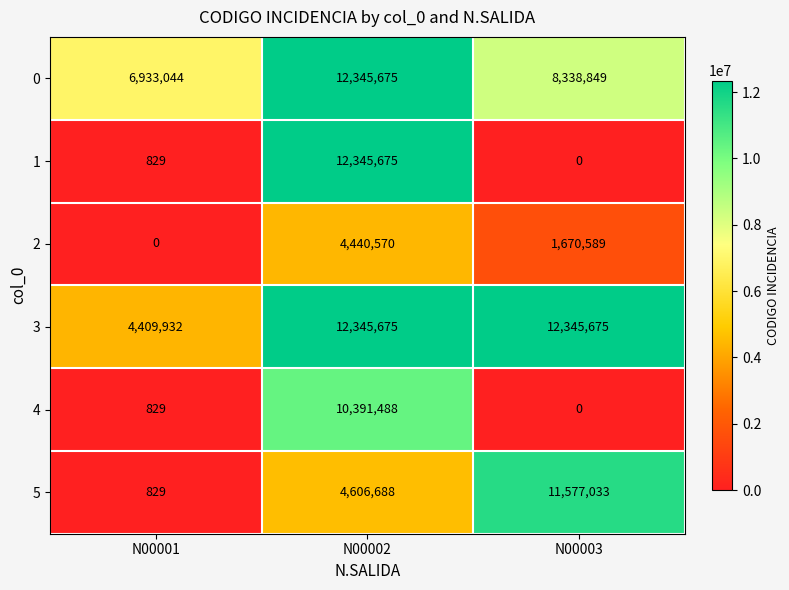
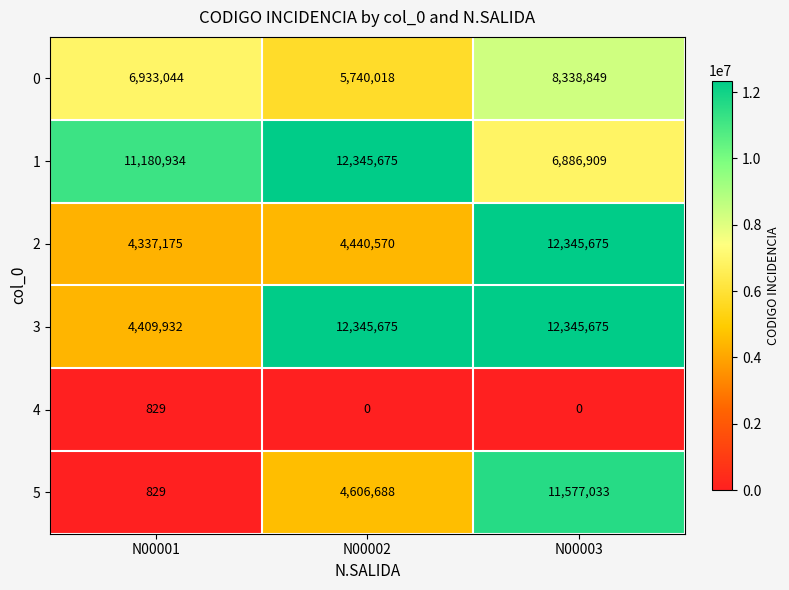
0, N00002: 12,345,675 -> 5,740,018
1, N00001: 829 -> 11,180,934
1, N00003: 0 -> 6,886,909
2, N00001: 0 -> 4,337,175
2, N00003: 1,670,589 -> 12,345,675
4, N00002: 10,391,488 -> 0
